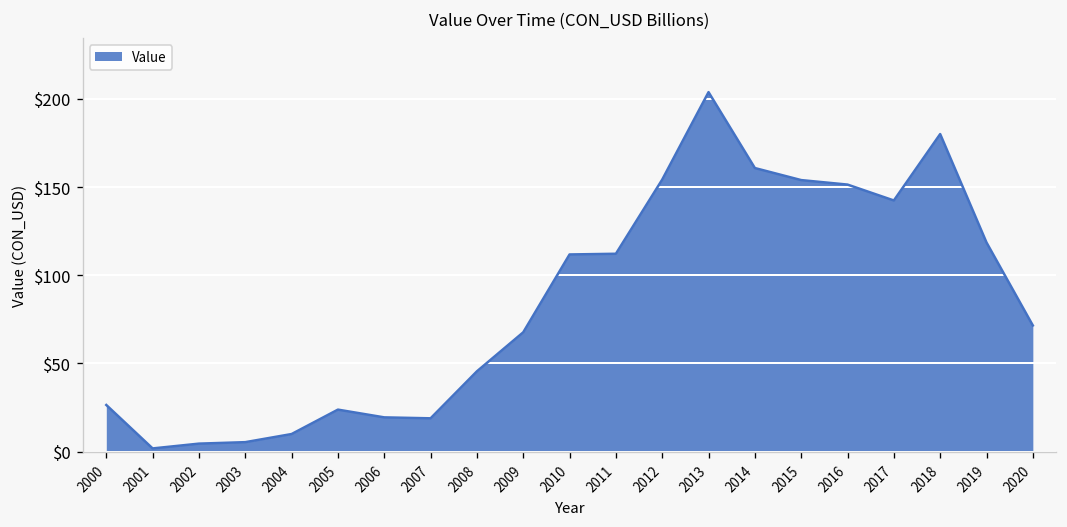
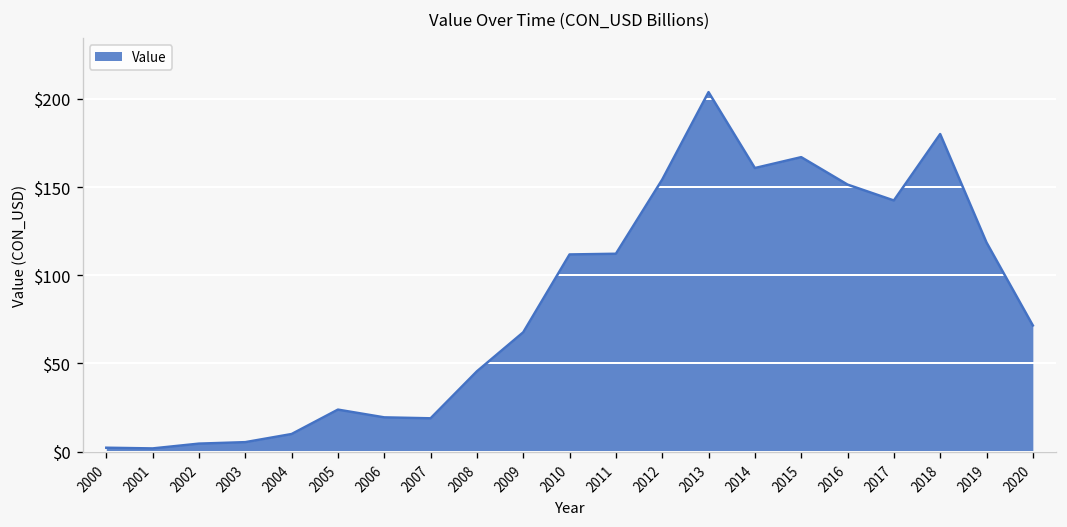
2000: $26 -> $2
2015: $154 -> $167
